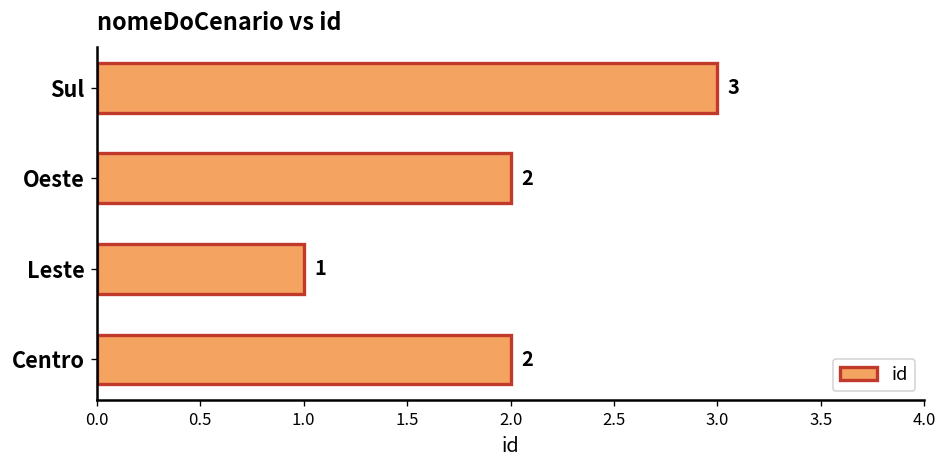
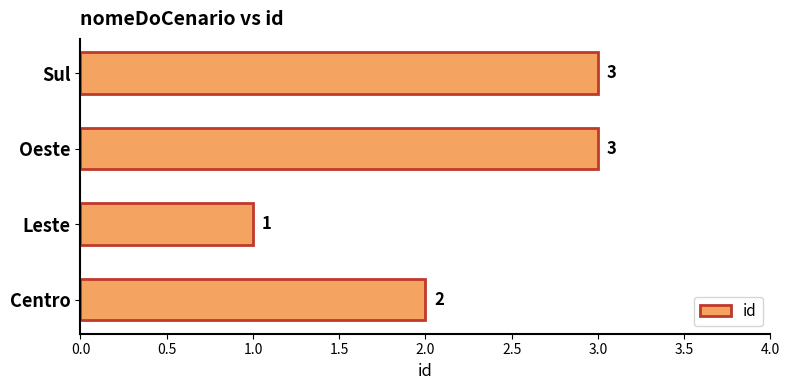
Oeste: 2 -> 3
